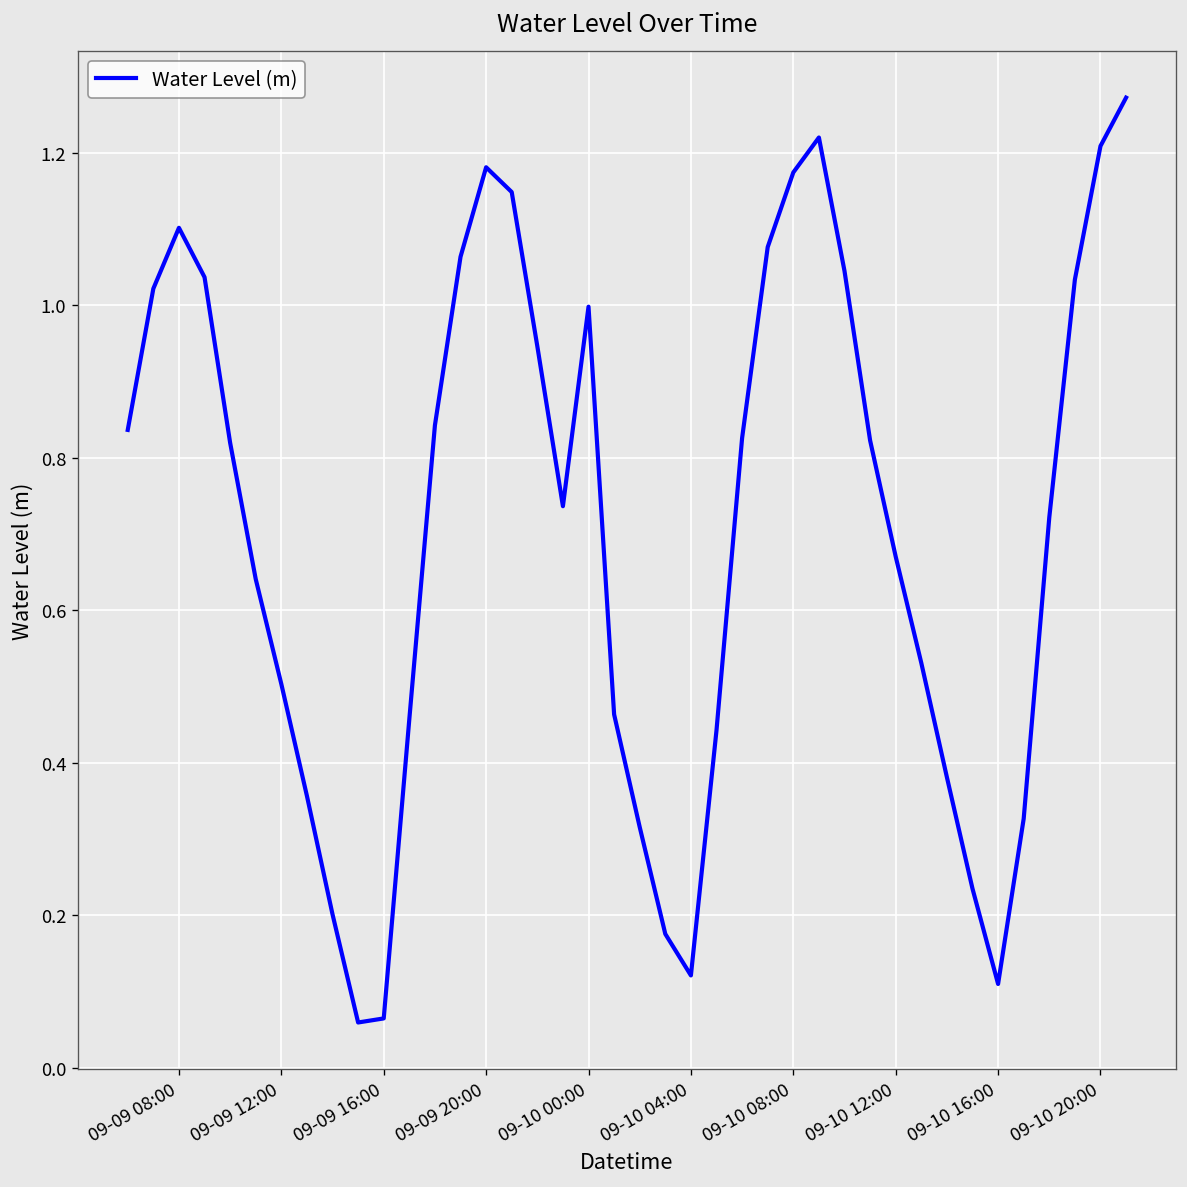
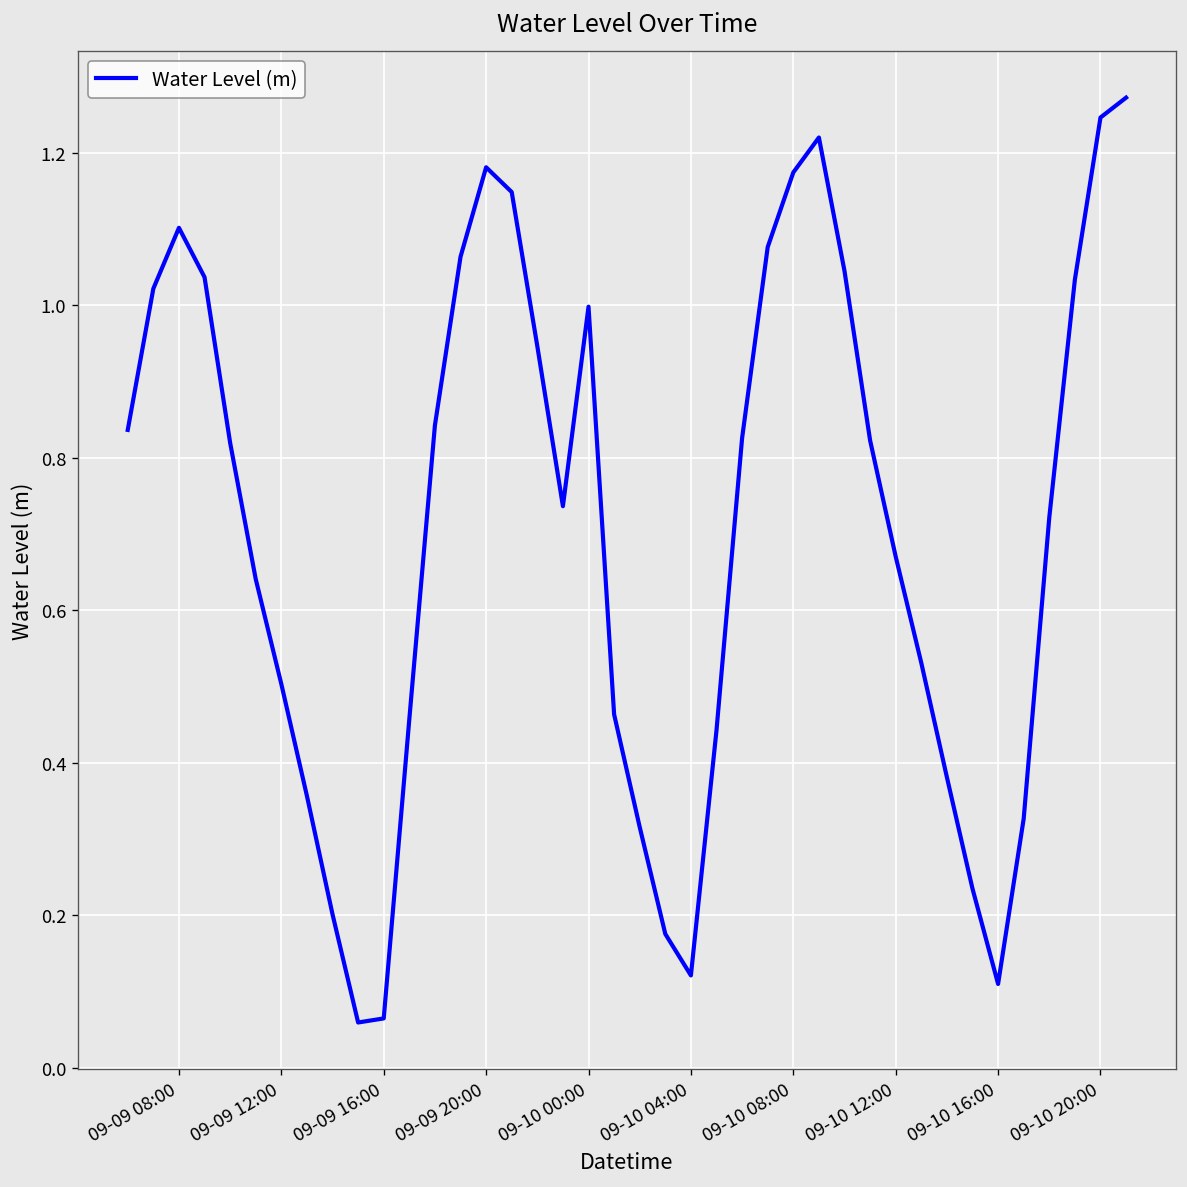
09-10 20:00: 1.21 -> 1.25
